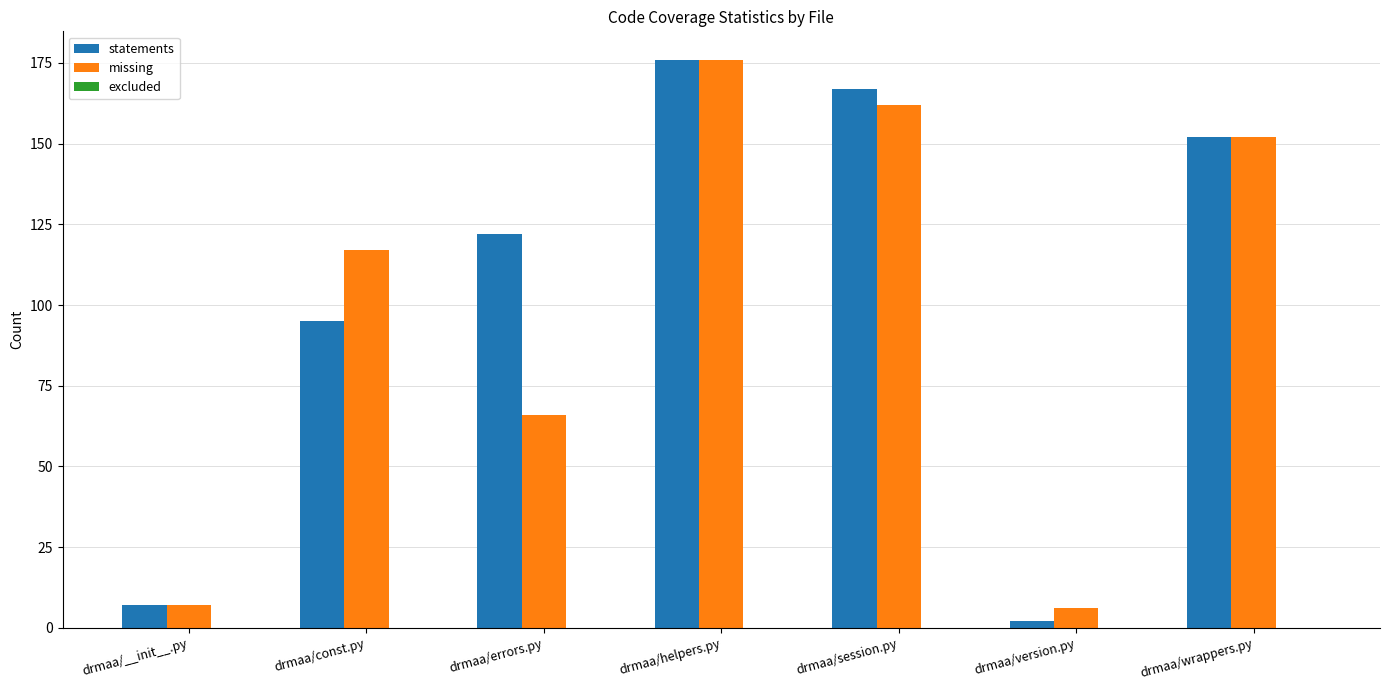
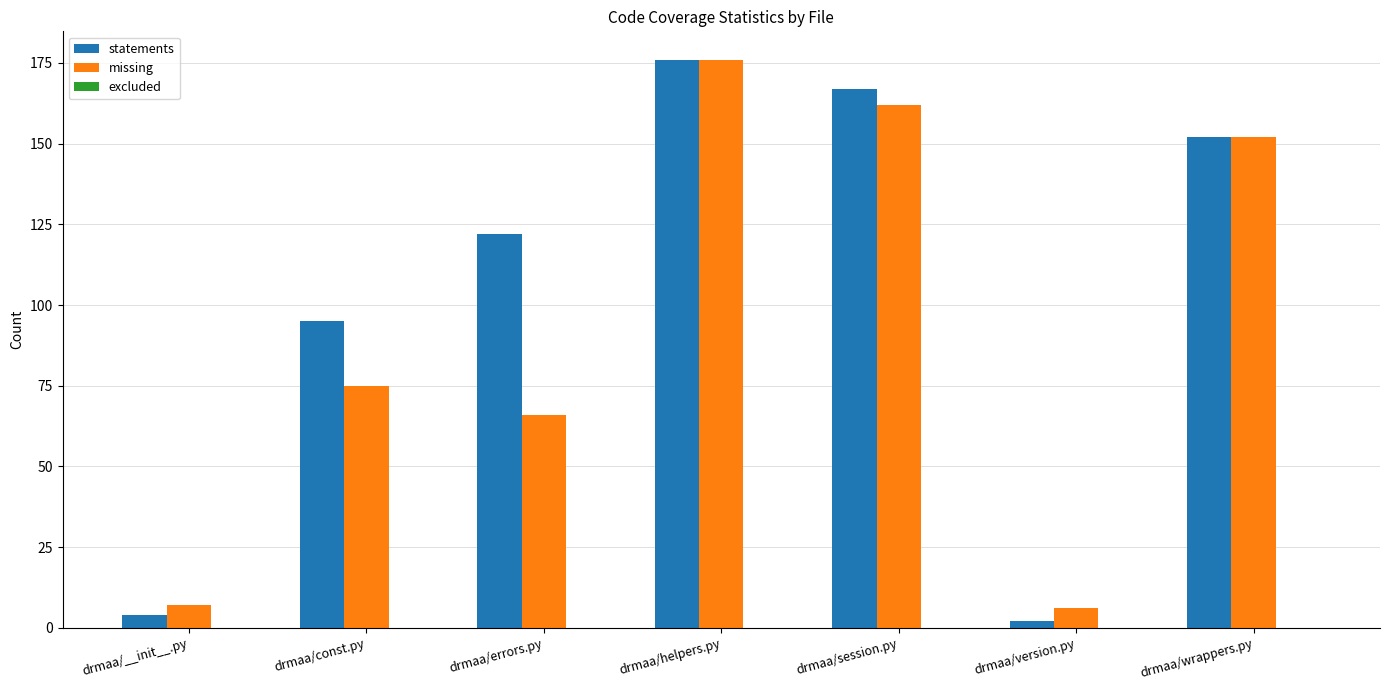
statements, drmaa/__init__.py: 7 -> 4
missing, drmaa/const.py: 117 -> 75
